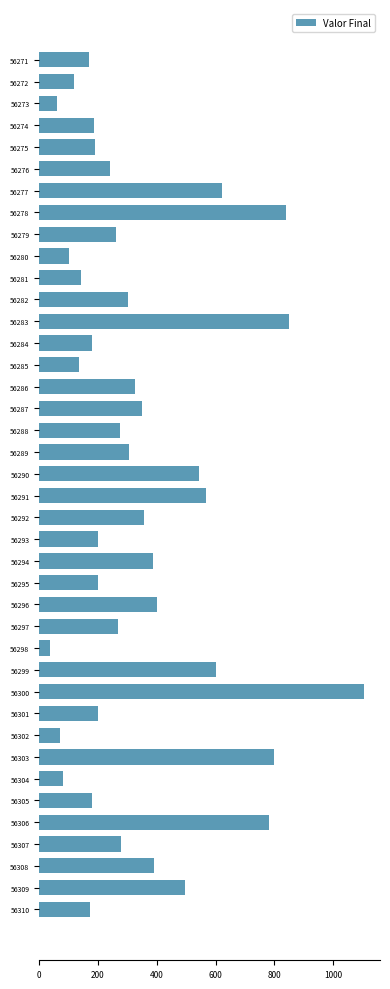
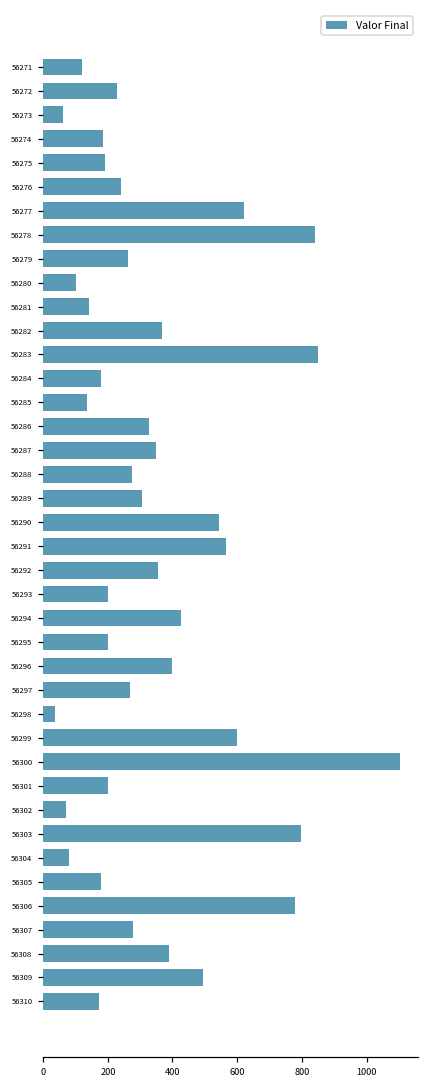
56271: 170 -> 120
56272: 120 -> 230
56282: 300 -> 370
56294: 390 -> 430
